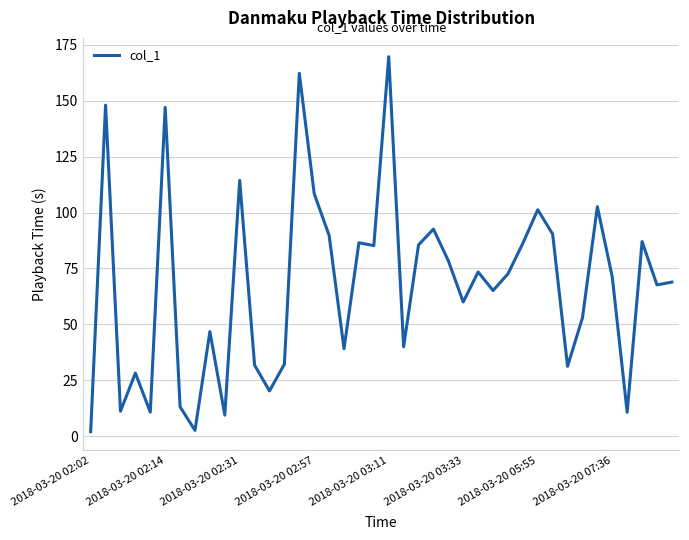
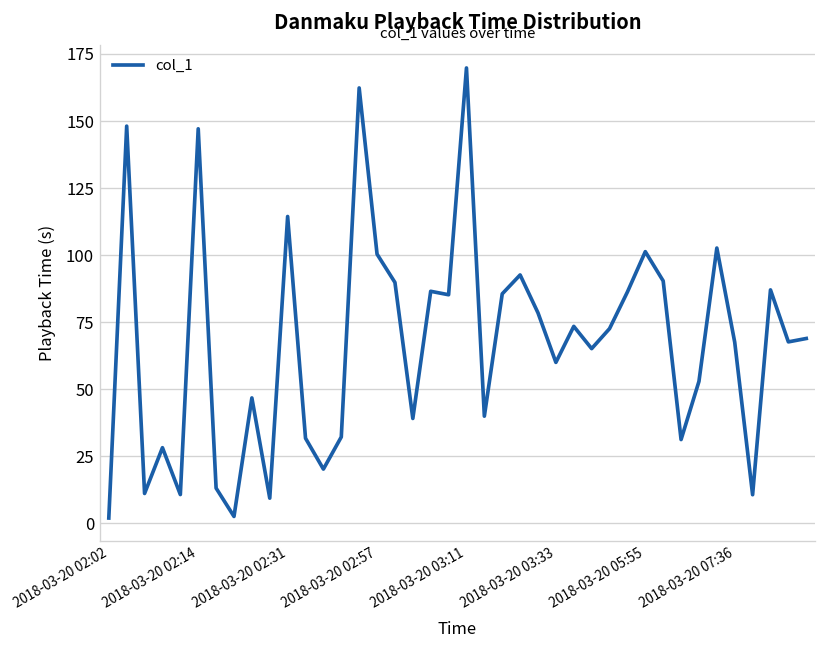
2018-03-20 02:57: 108 -> 100
2018-03-20 07:36: 71 -> 67
